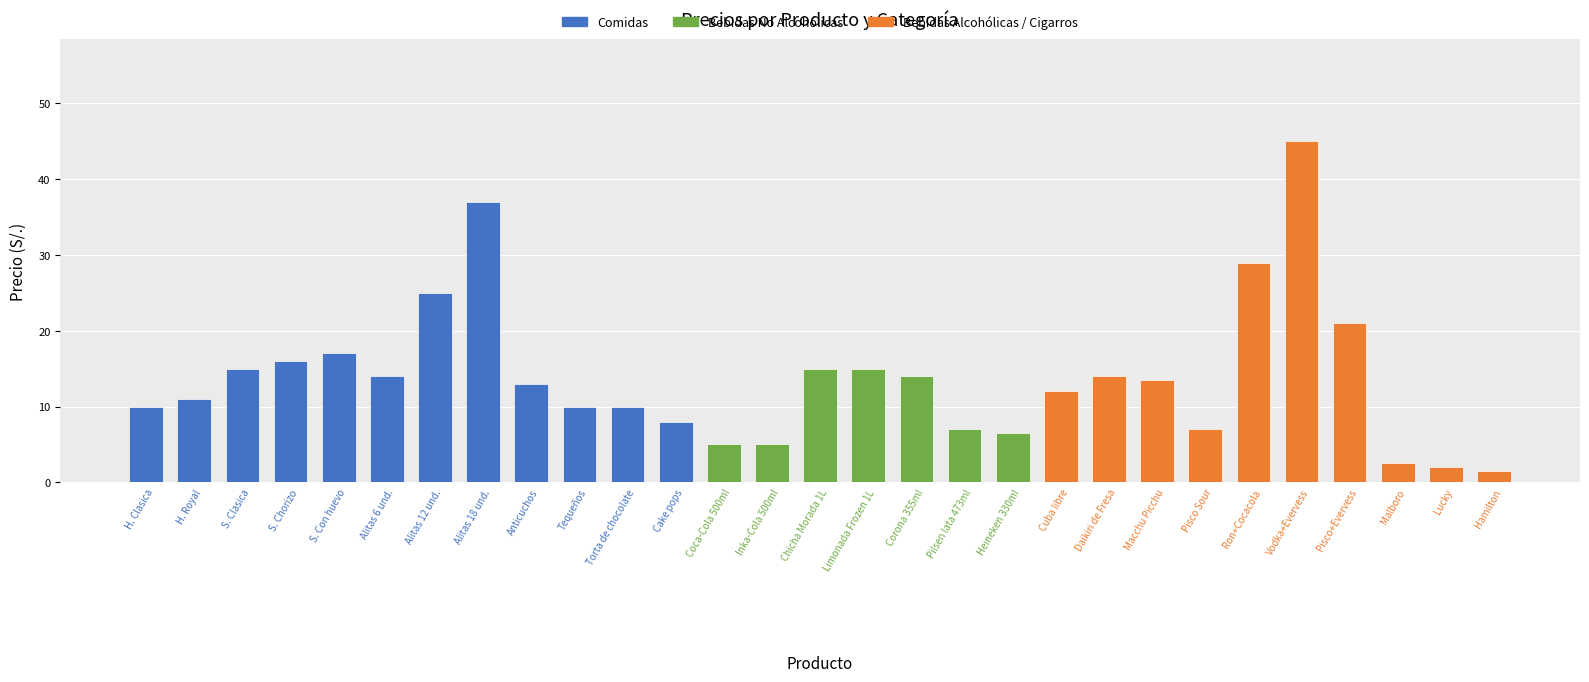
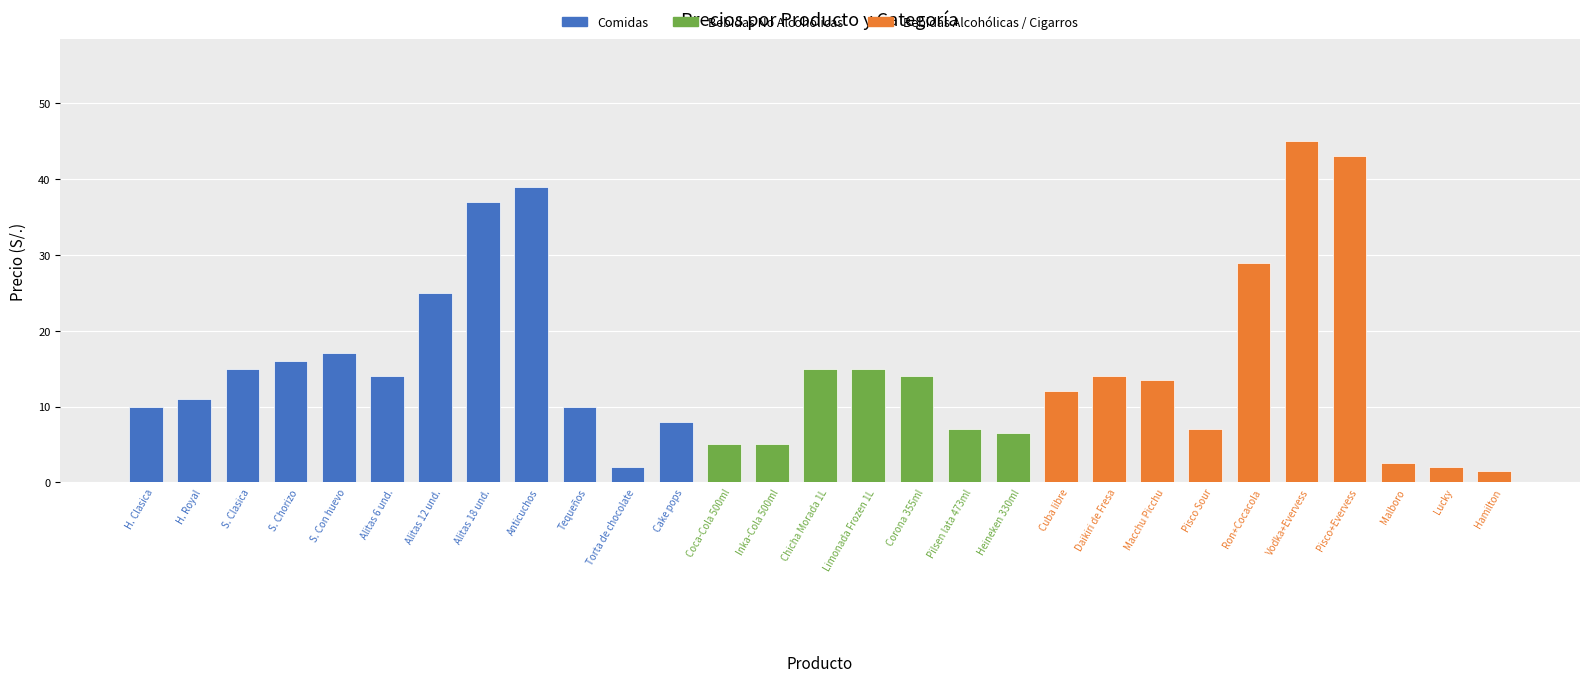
Anticuchos: 13 -> 39
Torta de chocolate: 10 -> 2
Pisco+Evervess: 21 -> 43
